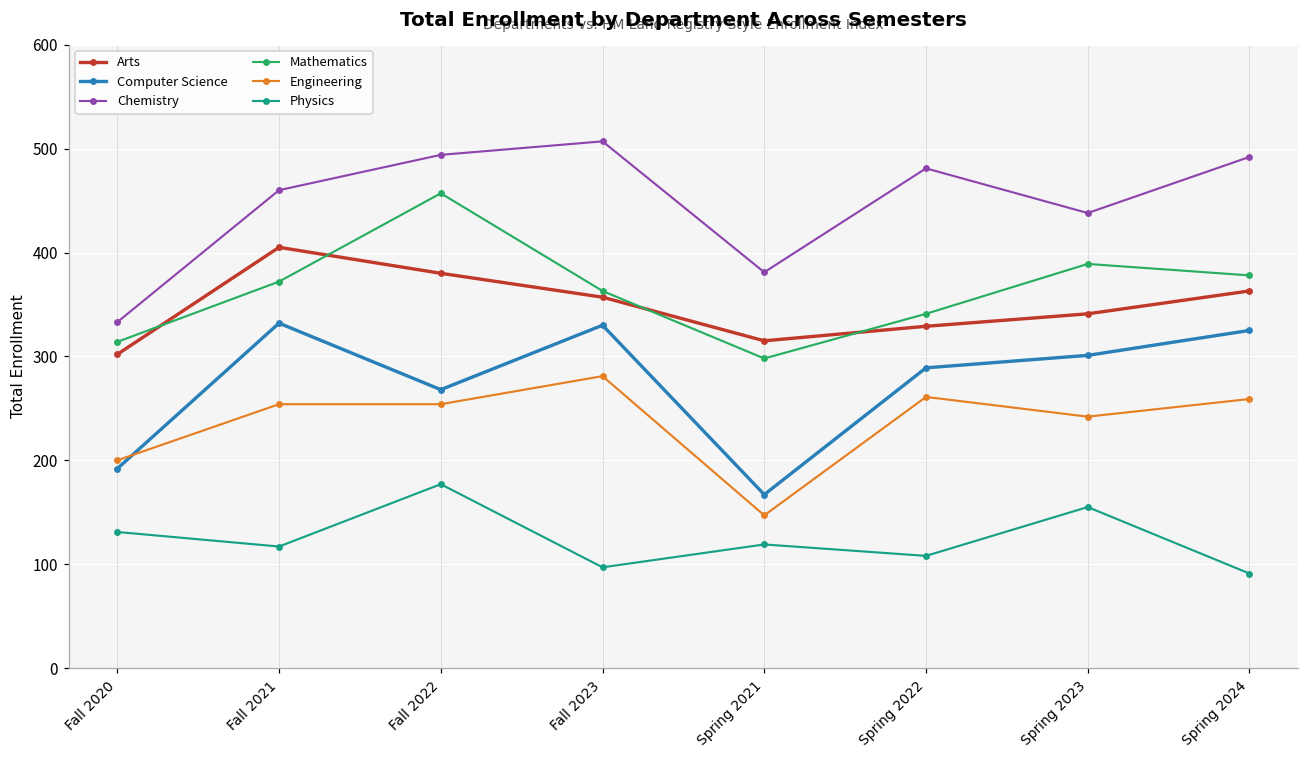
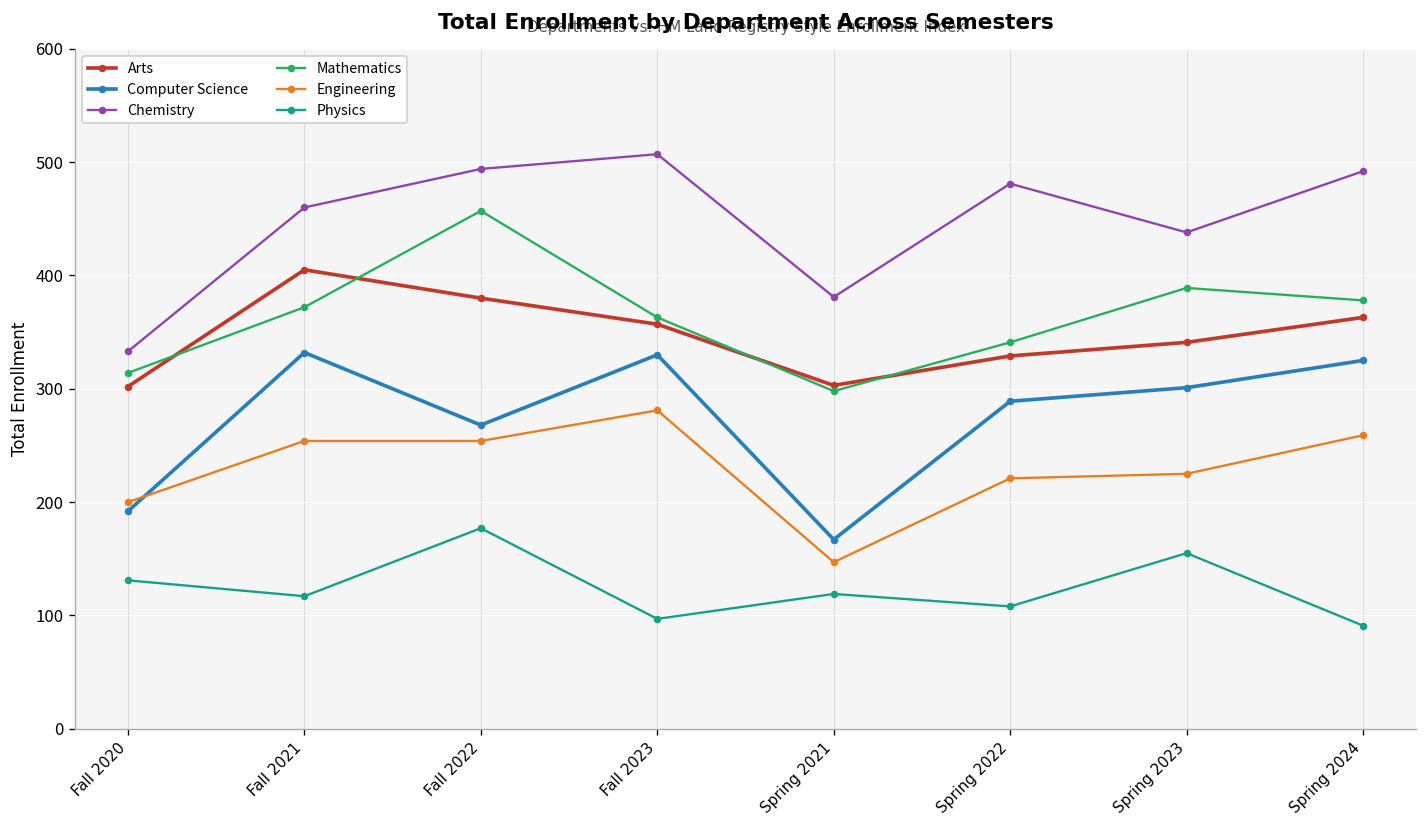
Arts, Spring 2021: 320 -> 300
Engineering, Spring 2022: 260 -> 220
Engineering, Spring 2023: 240 -> 230
